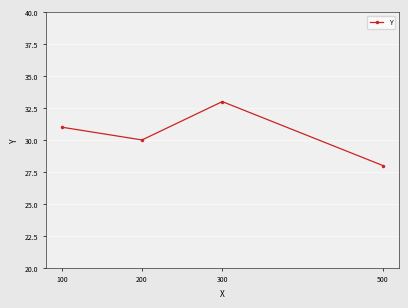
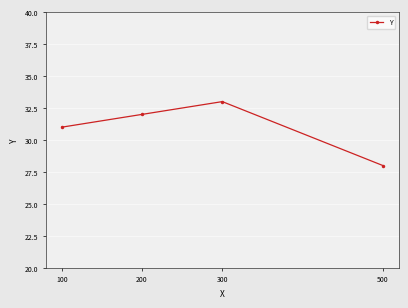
200: 30 -> 32
